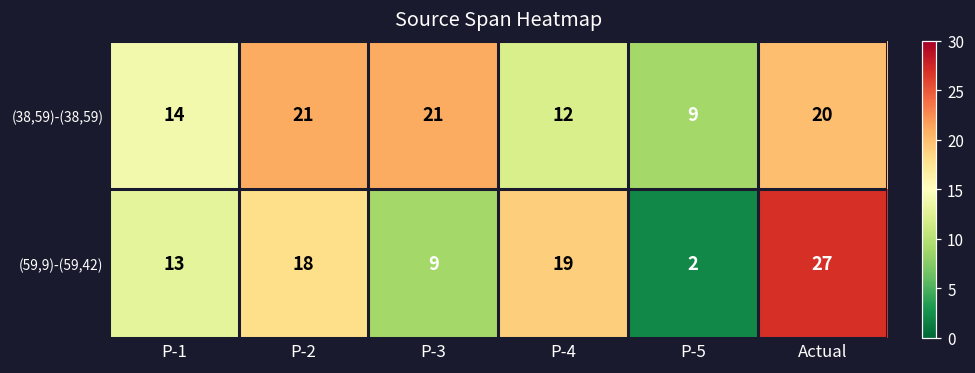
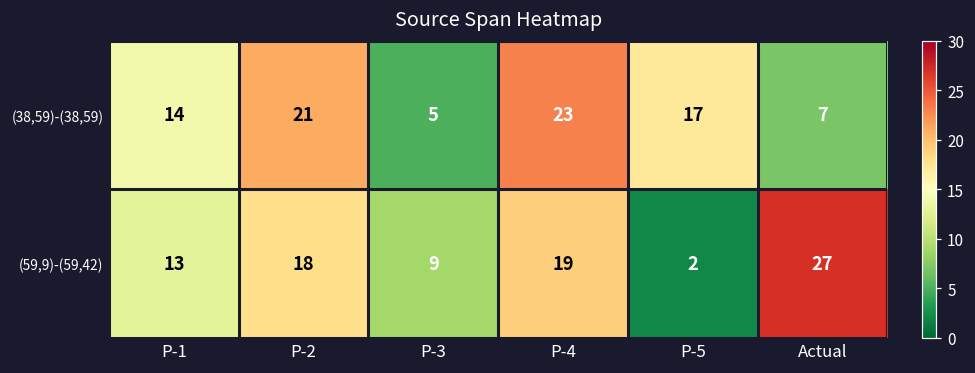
(38,59)-(38,59), P-3: 21 -> 5
(38,59)-(38,59), P-4: 12 -> 23
(38,59)-(38,59), P-5: 9 -> 17
(38,59)-(38,59), Actual: 20 -> 7
